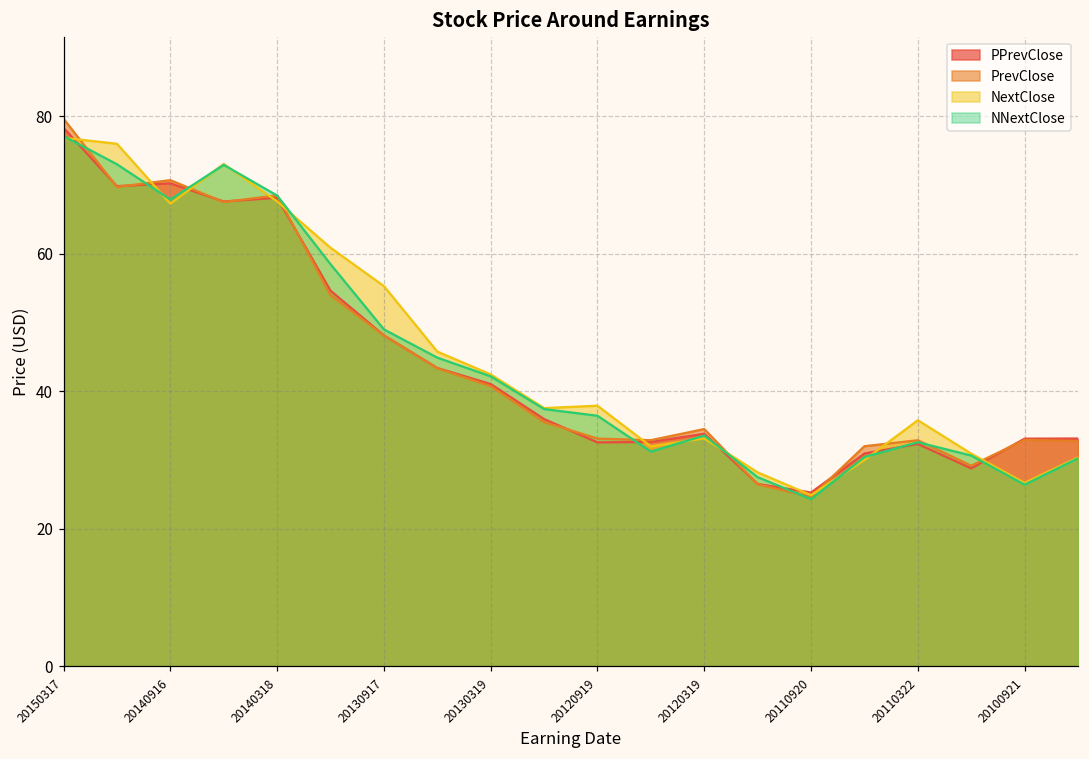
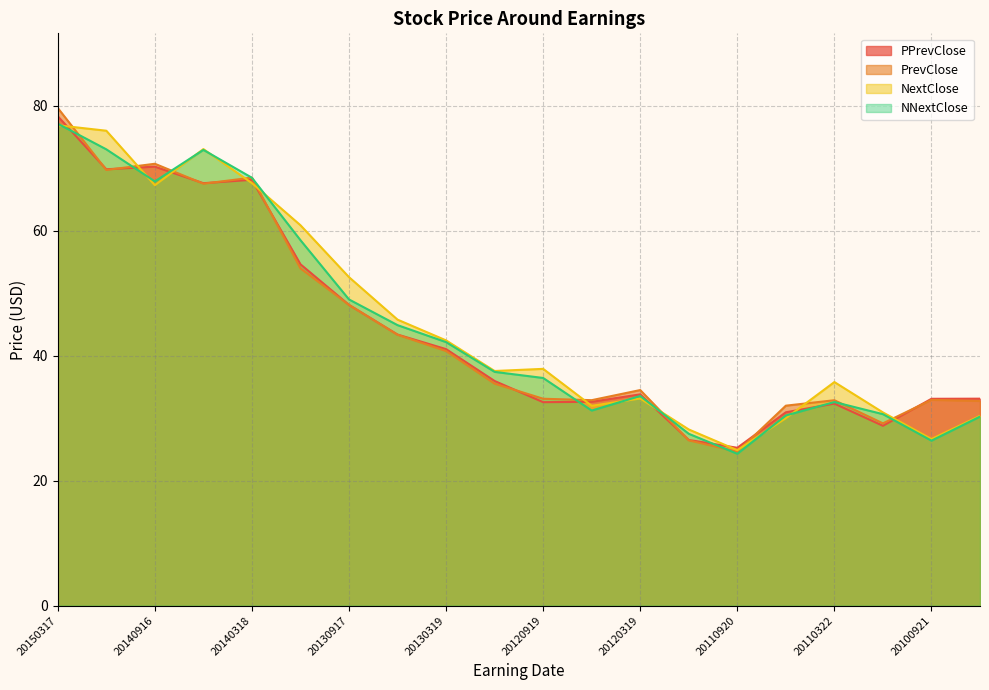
NextClose, 20130917: 55 -> 53
